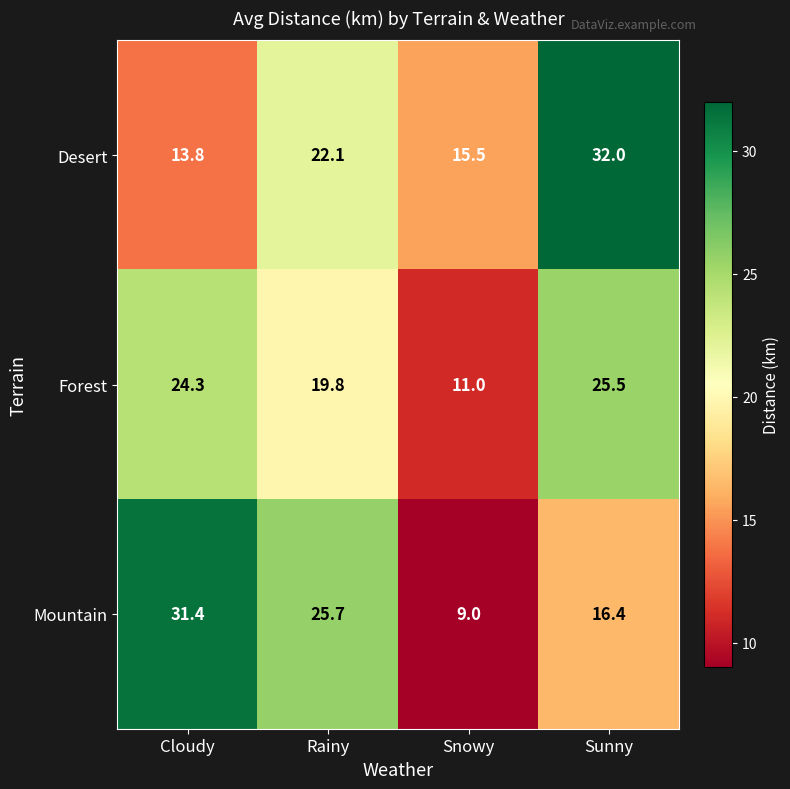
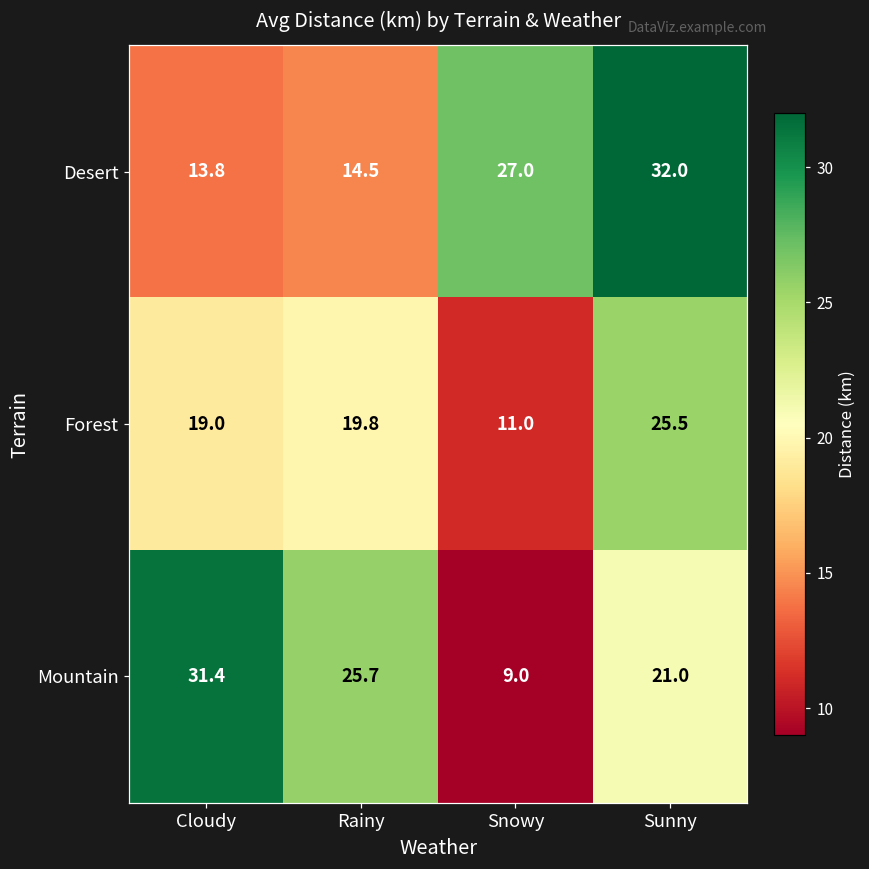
Desert, Rainy: 22.1 -> 14.5
Desert, Snowy: 15.5 -> 27.0
Forest, Cloudy: 24.3 -> 19.0
Mountain, Sunny: 16.4 -> 21.0
